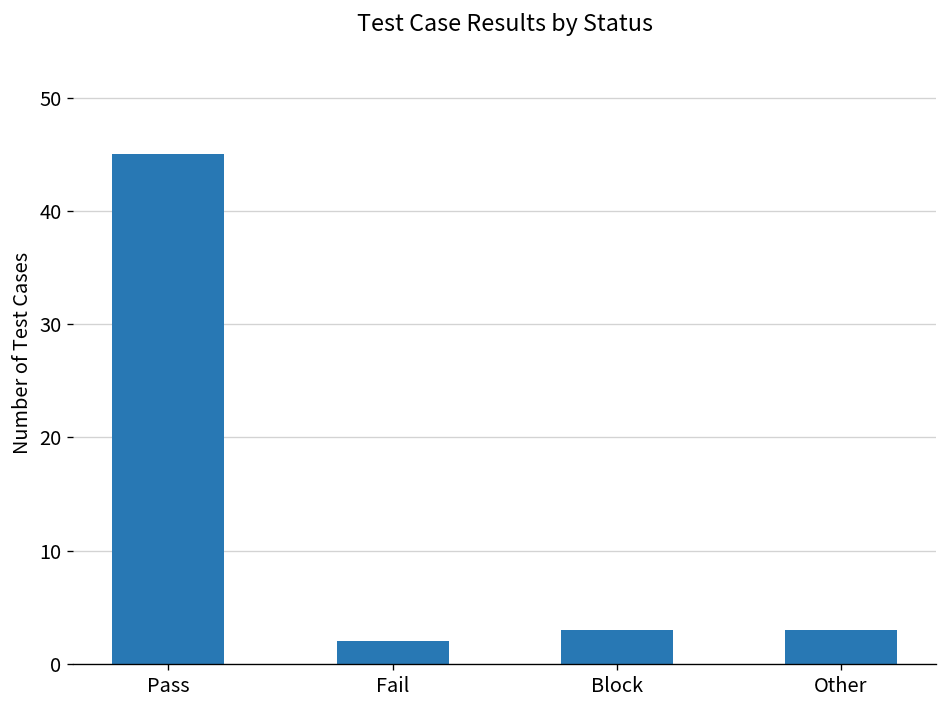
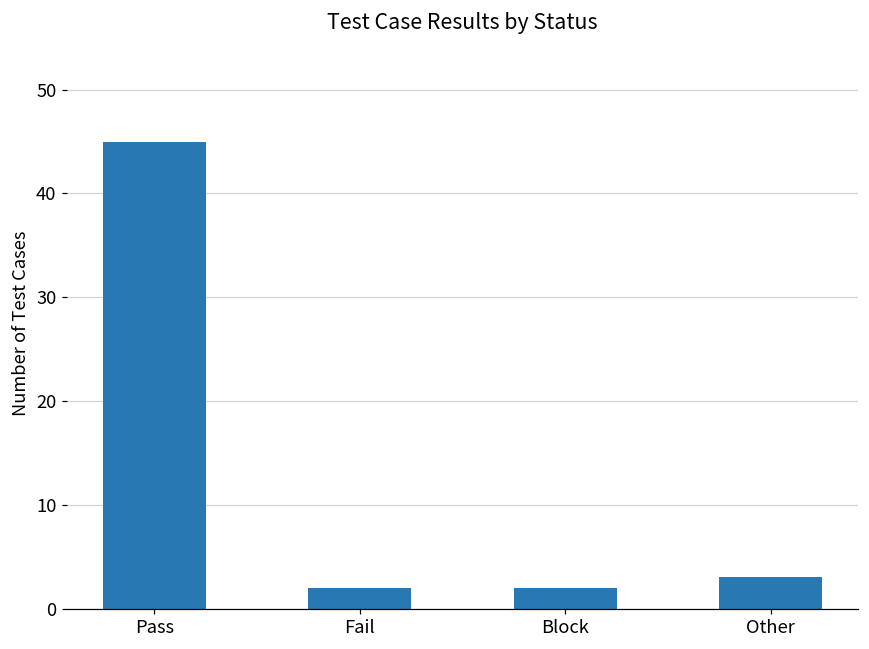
Block: 3 -> 2
